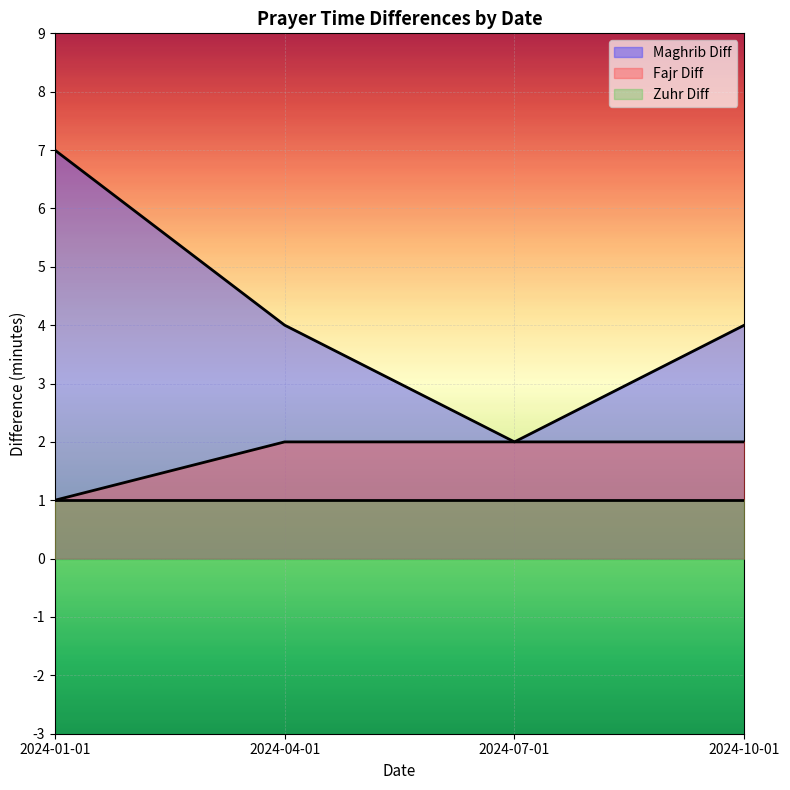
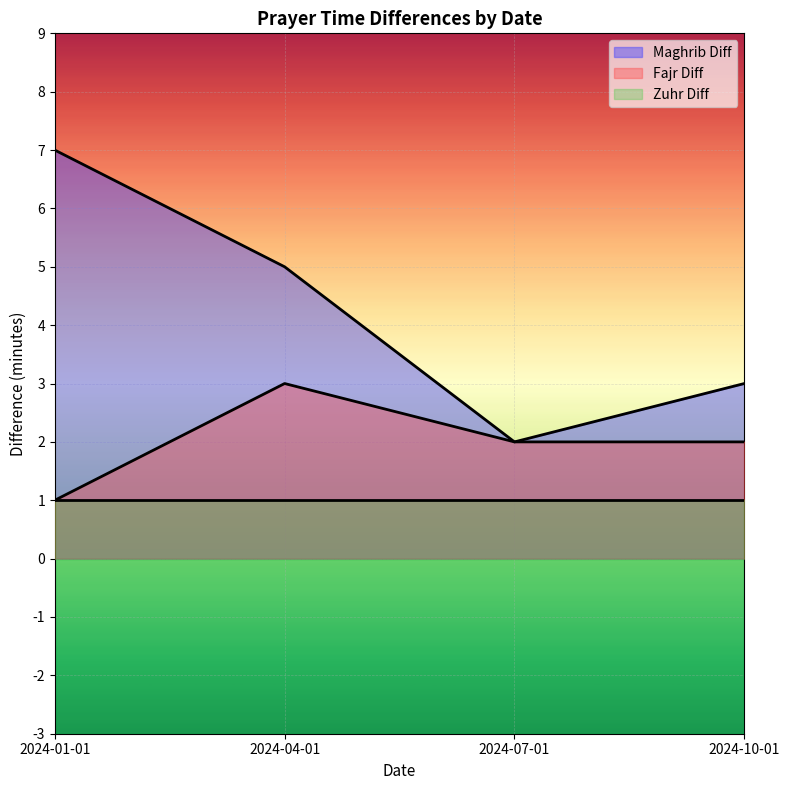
Maghrib Diff, 2024-04-01: 4 -> 5
Fajr Diff, 2024-04-01: 2 -> 3
Maghrib Diff, 2024-10-01: 4 -> 3
